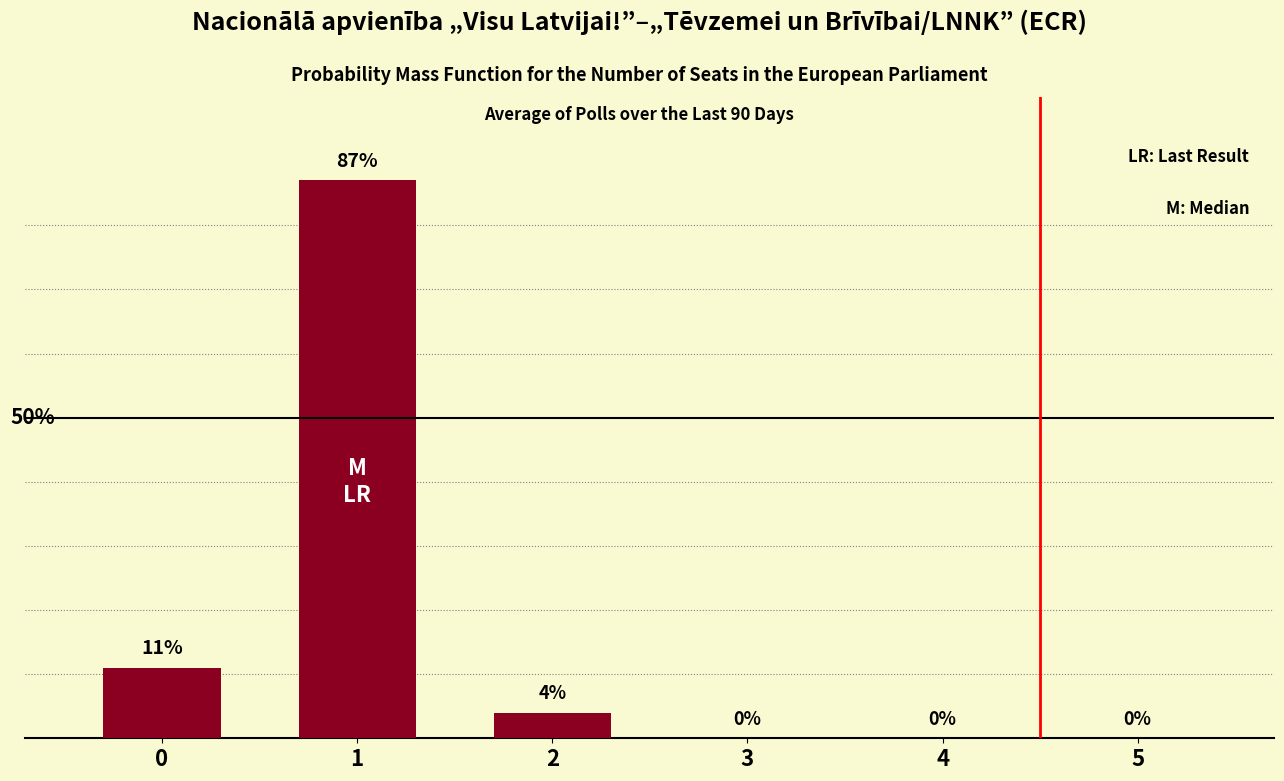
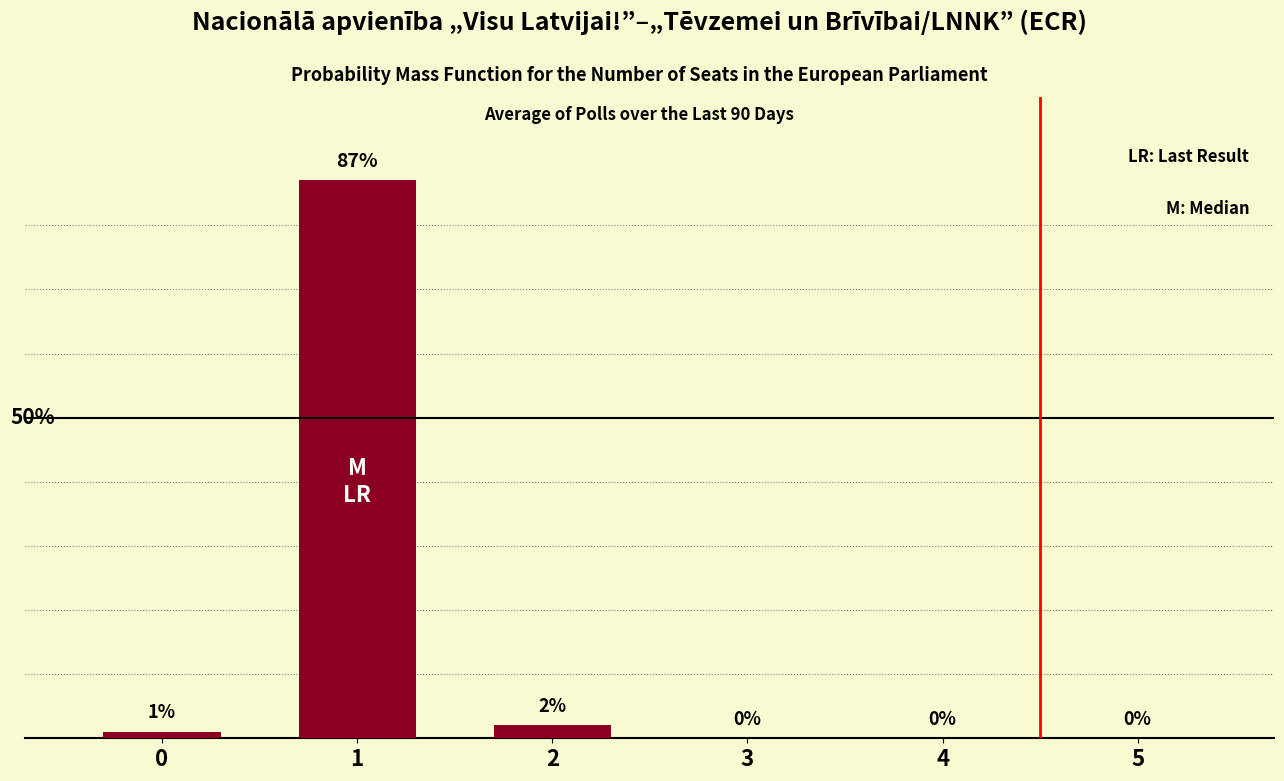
0: 11% -> 1%
2: 4% -> 2%
